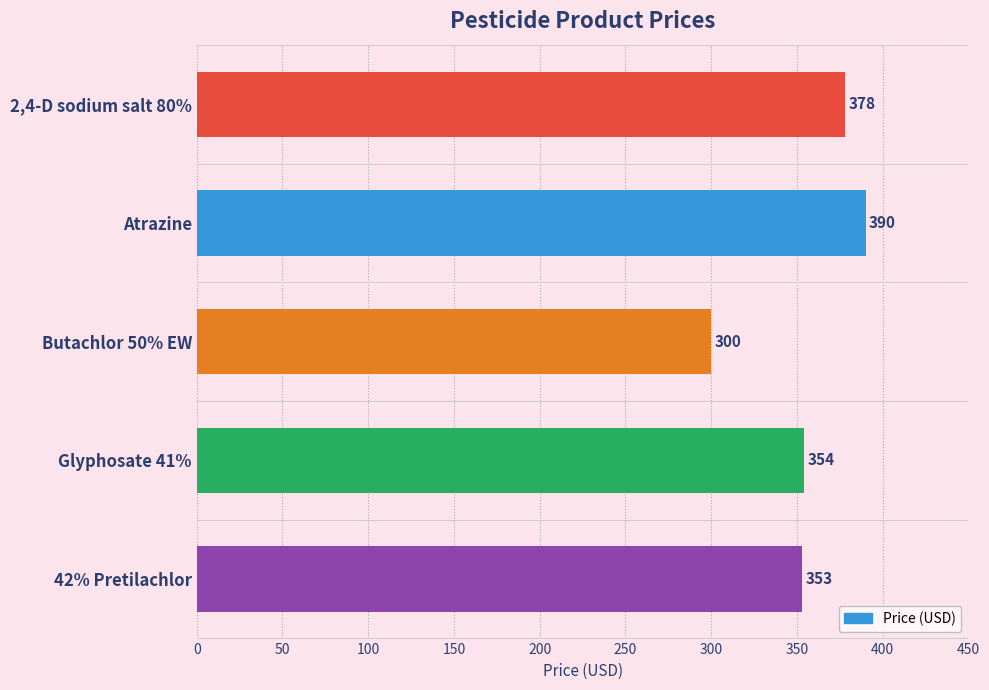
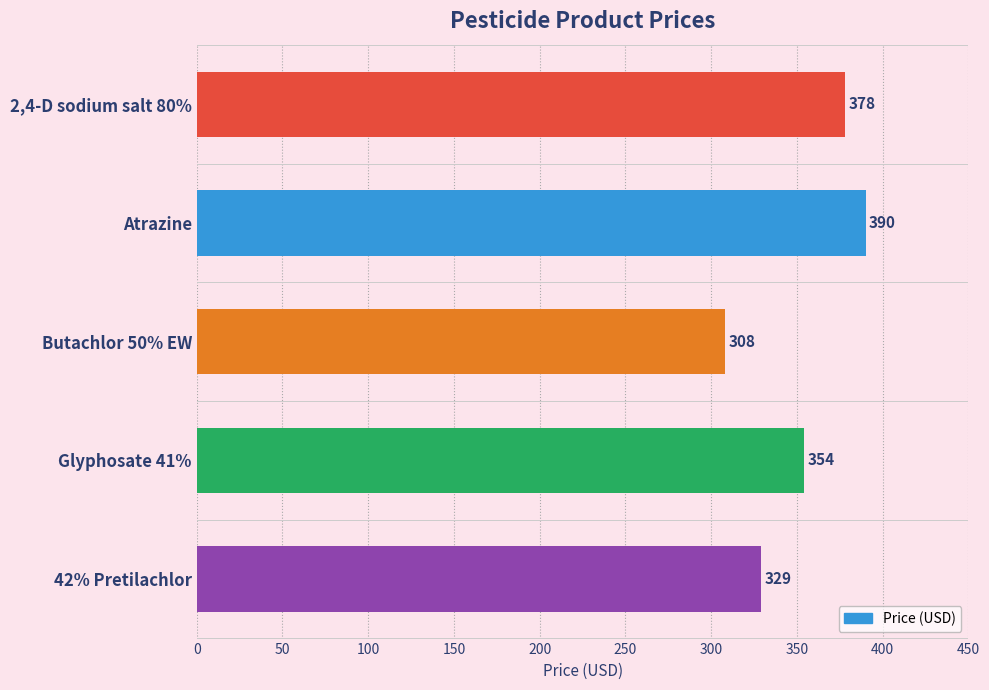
Butachlor 50% EW: 300 -> 308
42% Pretilachlor: 353 -> 329
